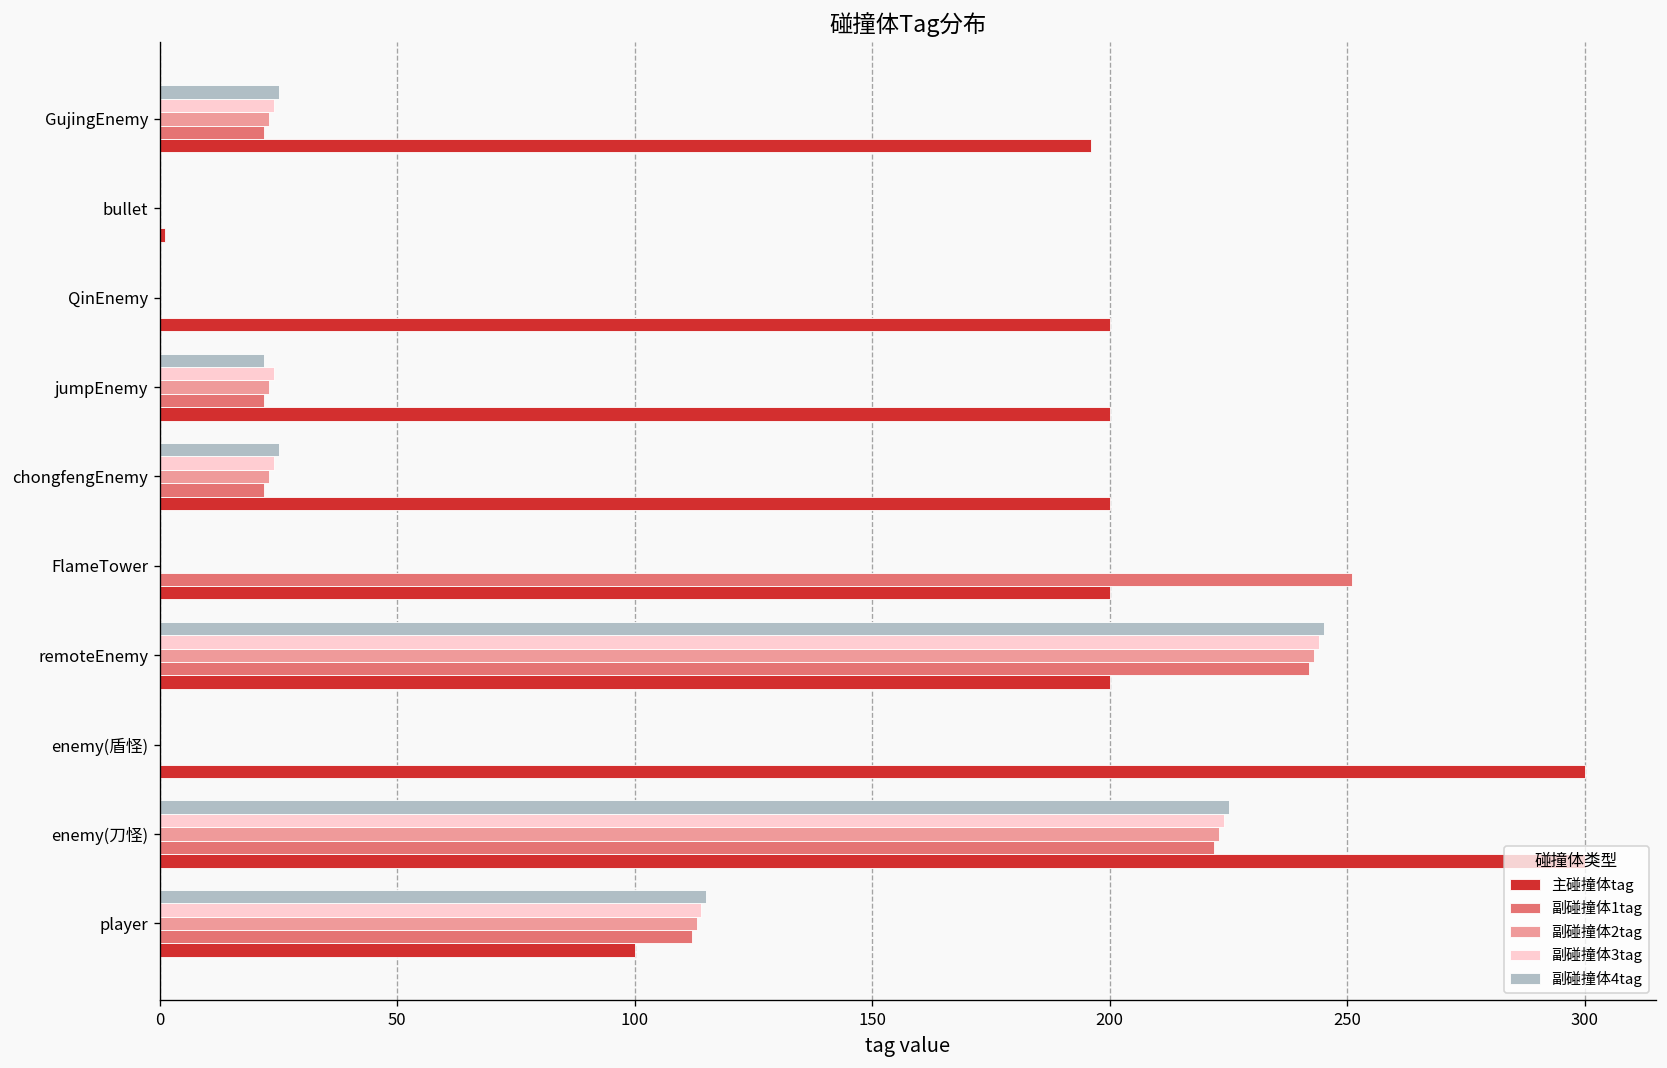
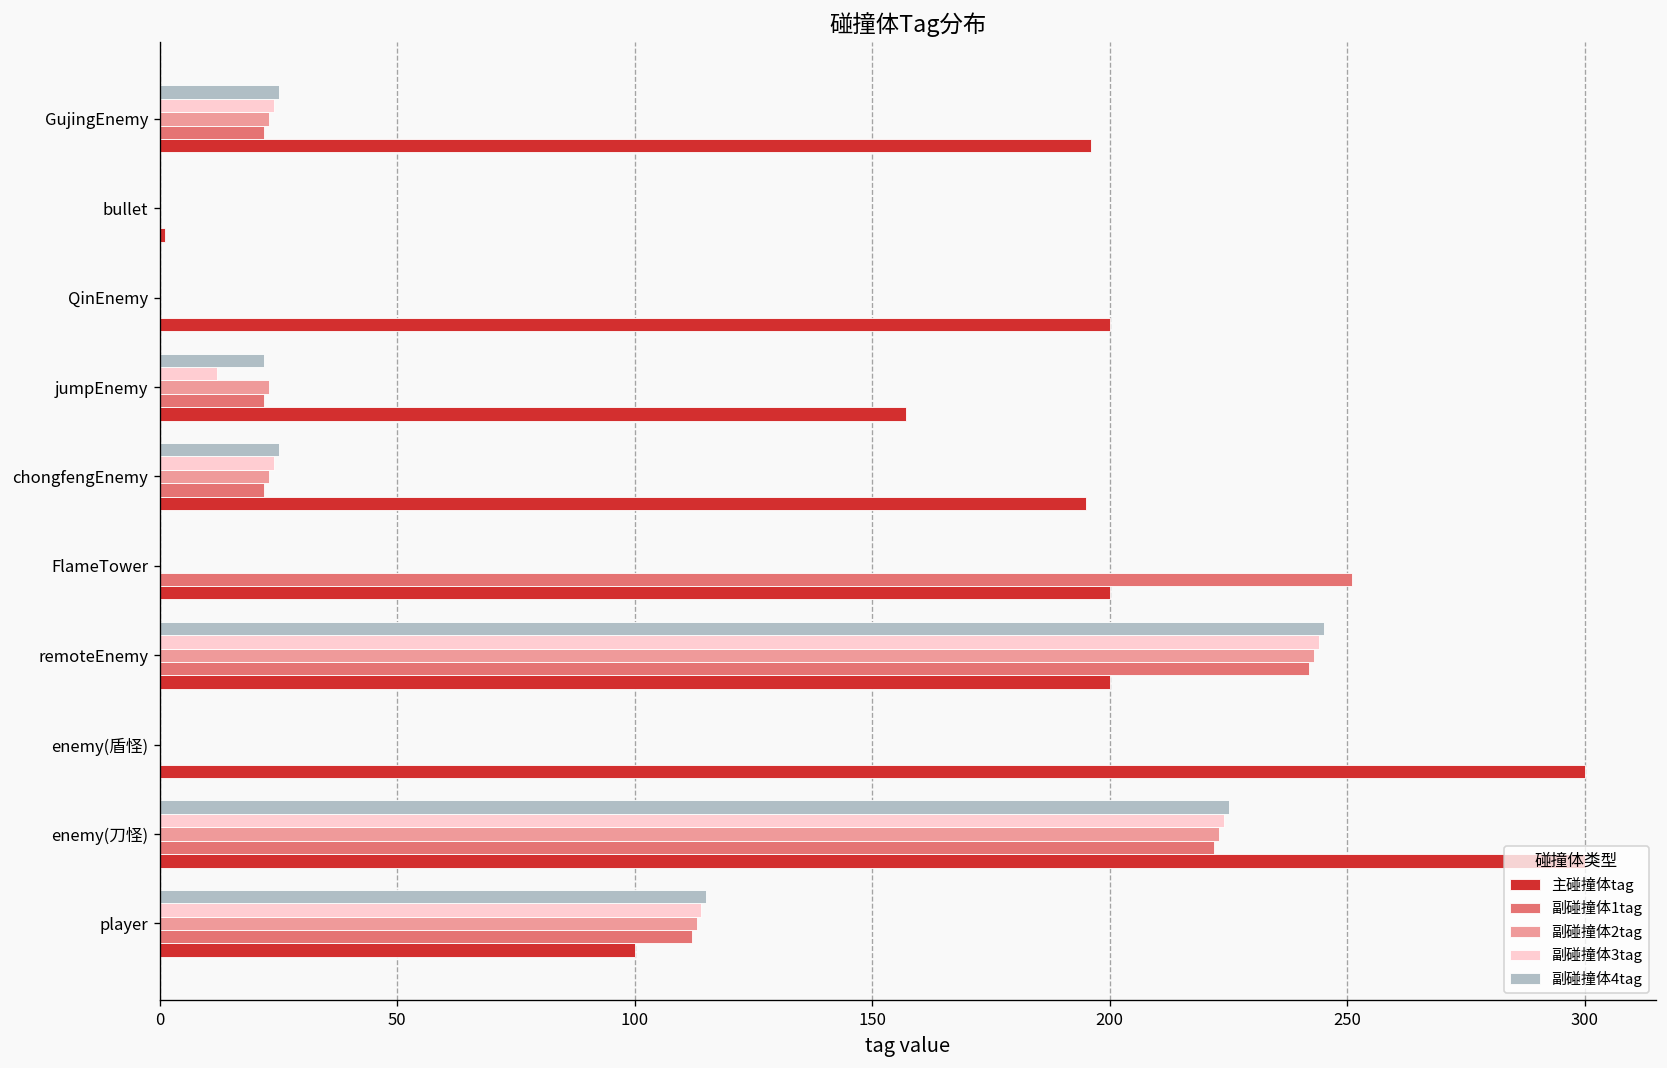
副碰撞体3tag, jumpEnemy: 24 -> 12
主碰撞体tag, jumpEnemy: 200 -> 157
主碰撞体tag, chongfengEnemy: 200 -> 195
